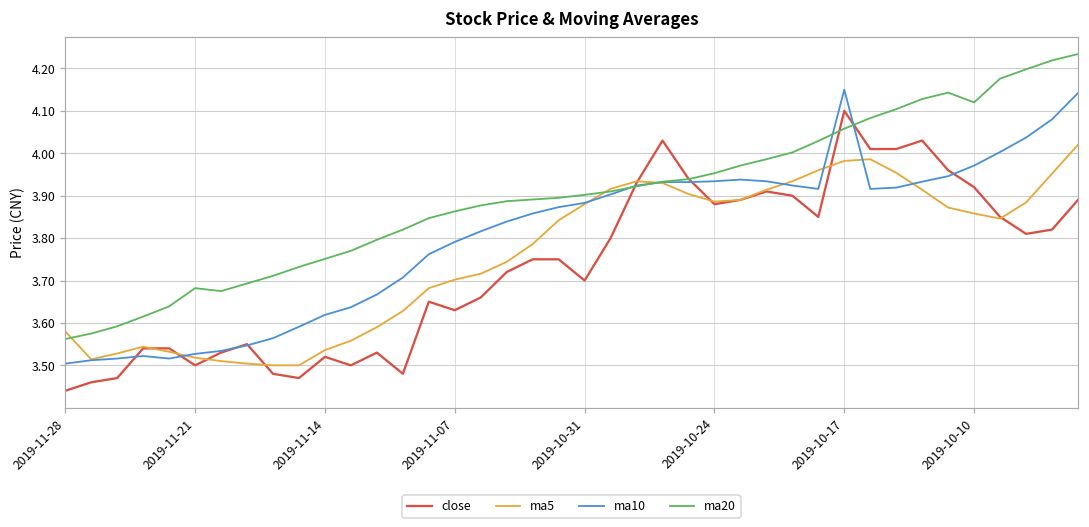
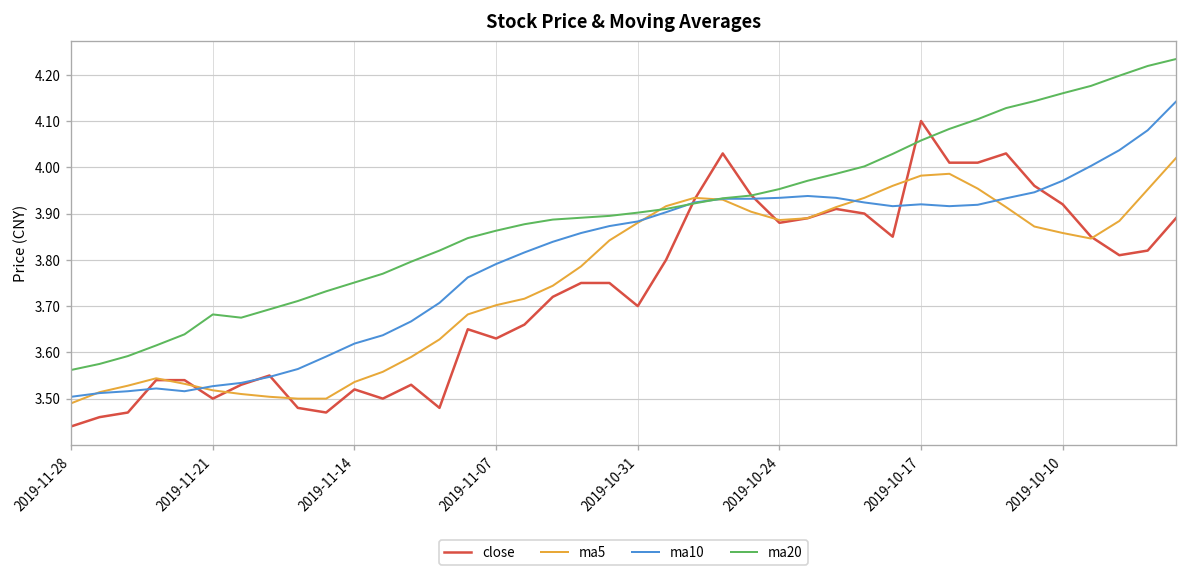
ma5, 2019-11-28: 3.58 -> 3.49
ma10, 2019-10-17: 4.15 -> 3.92
ma20, 2019-10-10: 4.12 -> 4.16
